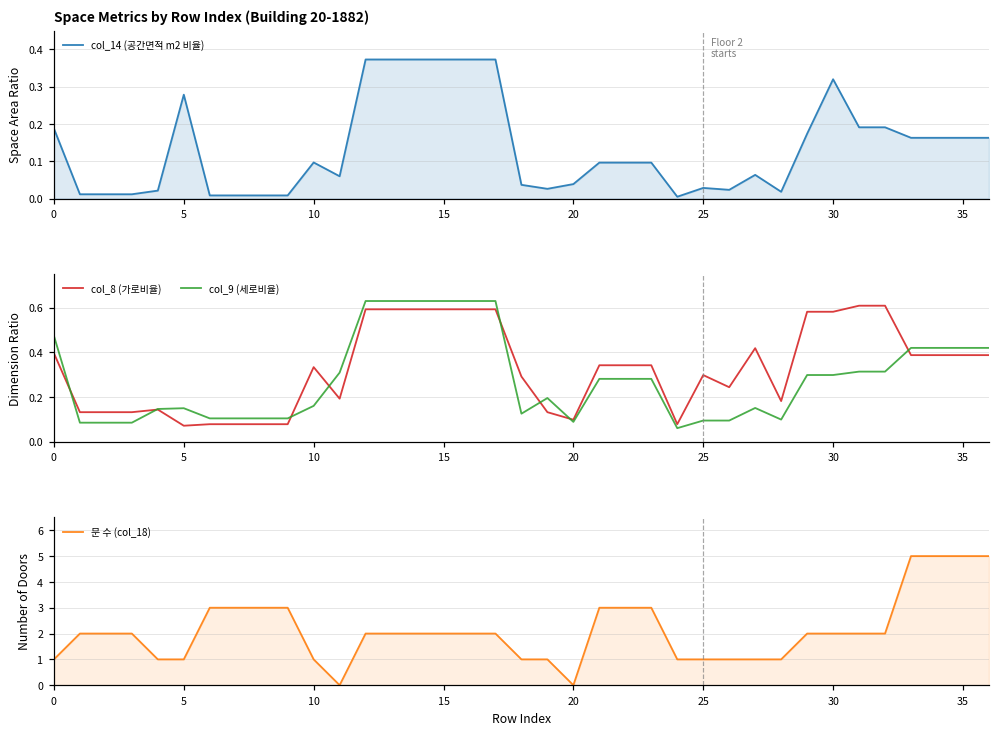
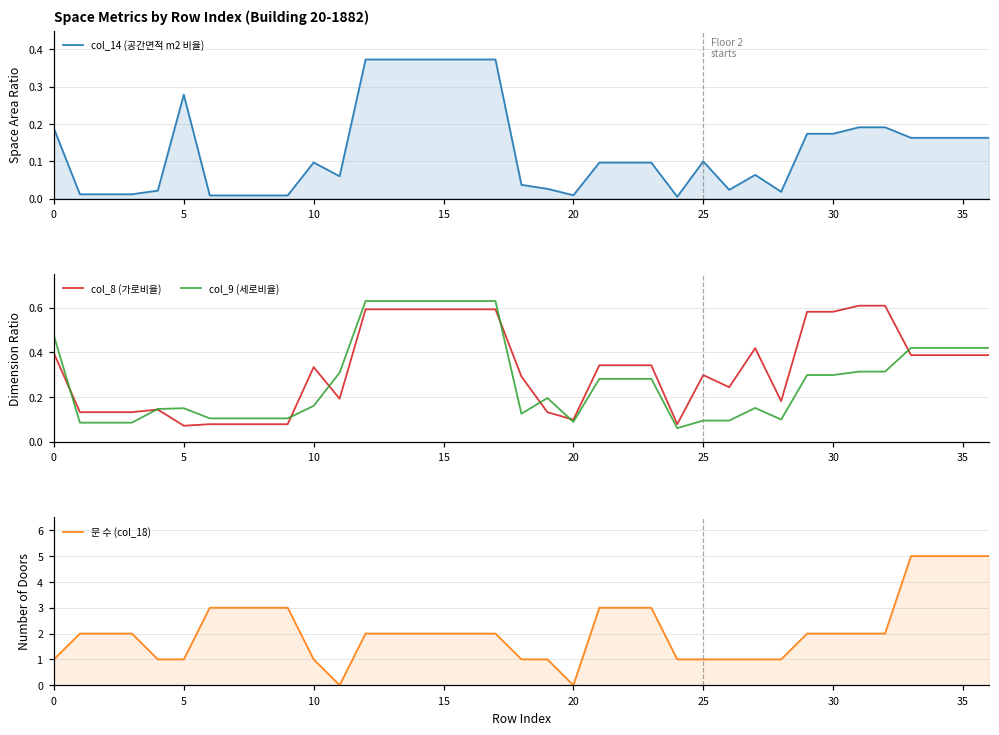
Space Metrics by Row Index (Building 20-1882), 20: 0.04 -> 0.01
Space Metrics by Row Index (Building 20-1882), 25: 0.03 -> 0.10
Space Metrics by Row Index (Building 20-1882), 30: 0.32 -> 0.17
